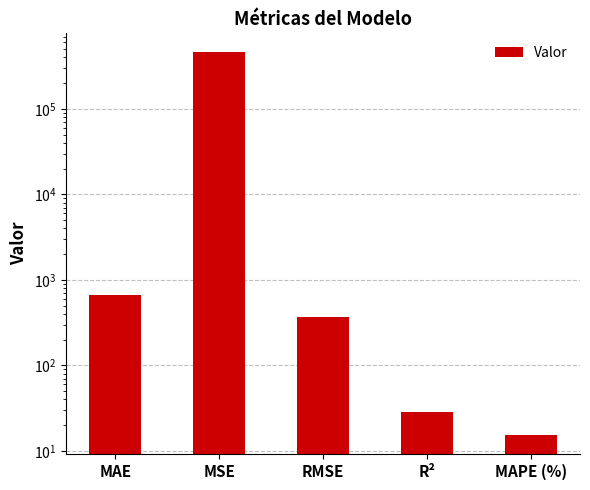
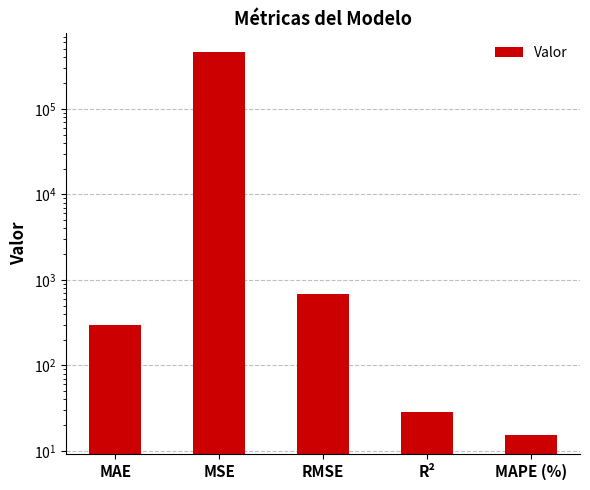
MAE: 700 -> 300
RMSE: 370 -> 700
